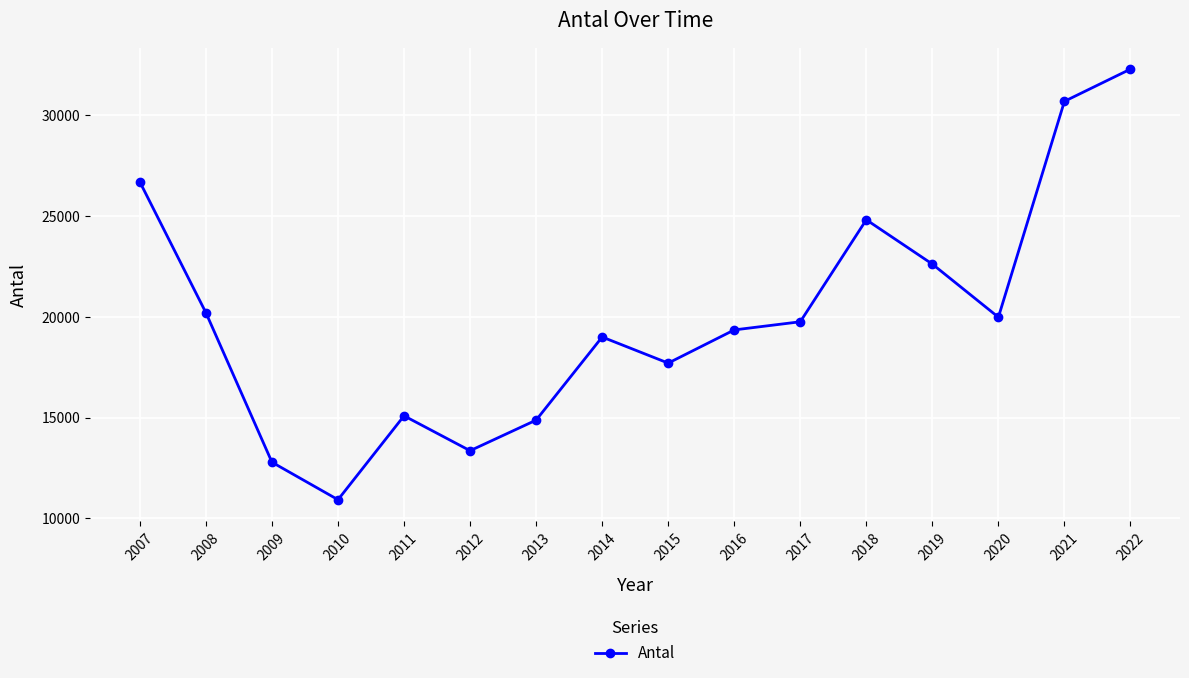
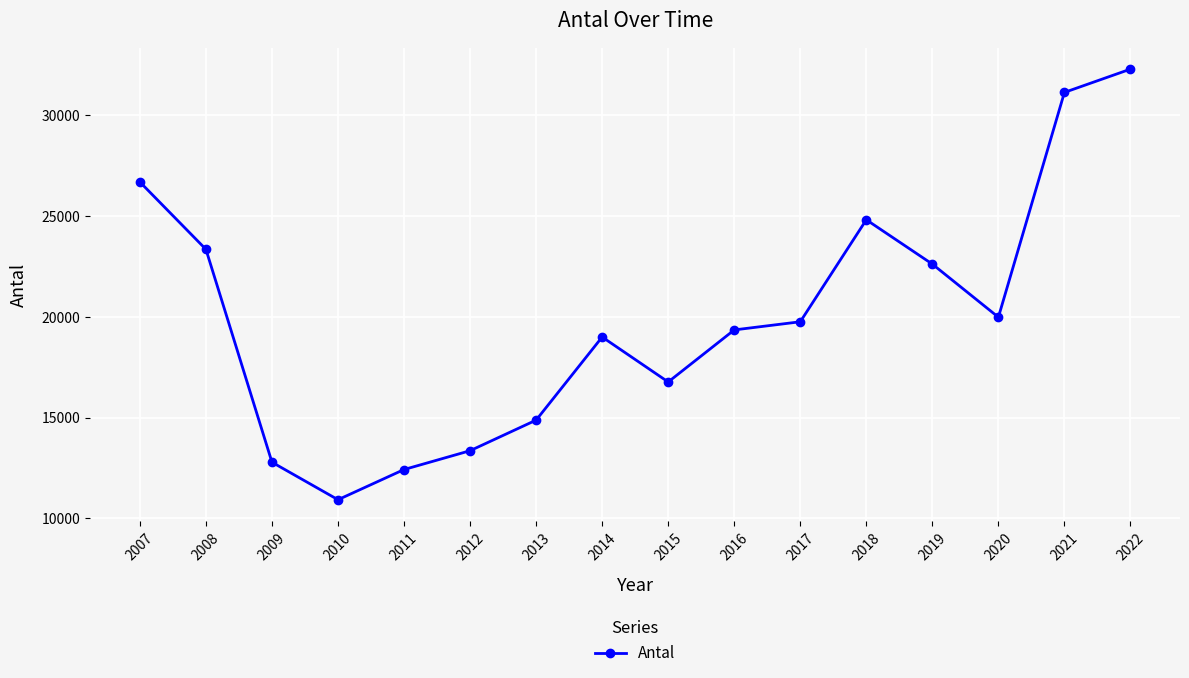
2008: 20200 -> 23400
2011: 15100 -> 12400
2015: 17700 -> 16800
2021: 30700 -> 31100
